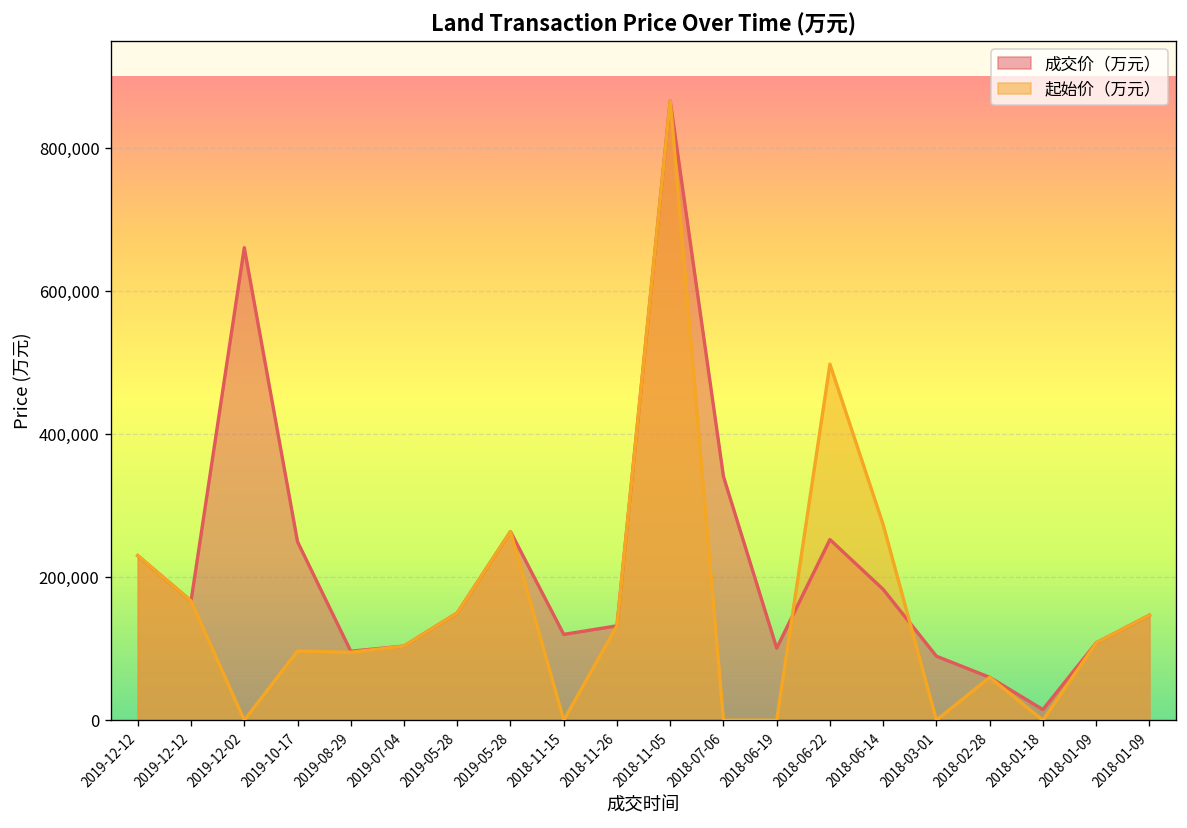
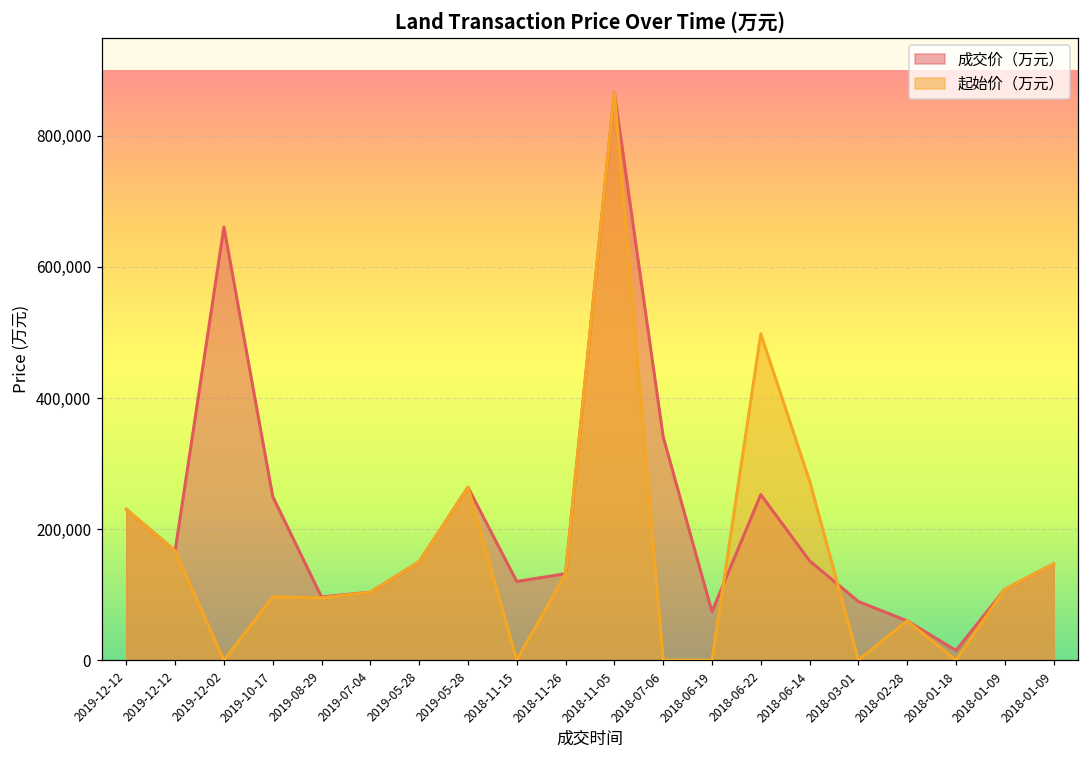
成交价（万元）, 2018-06-19: 100,000 -> 70,000
成交价（万元）, 2018-06-14: 180,000 -> 150,000
